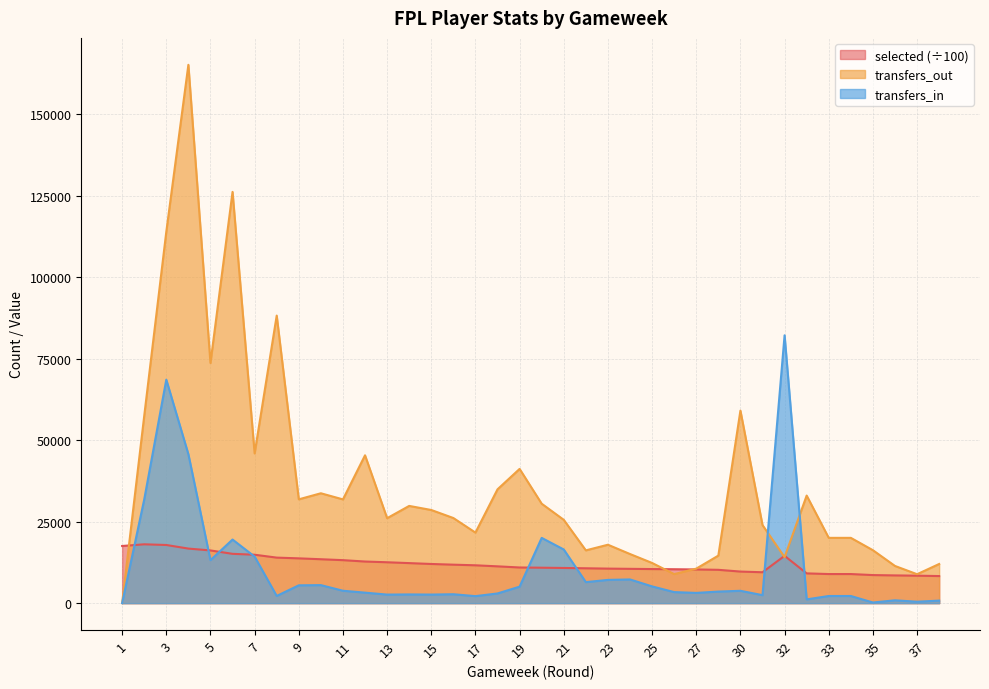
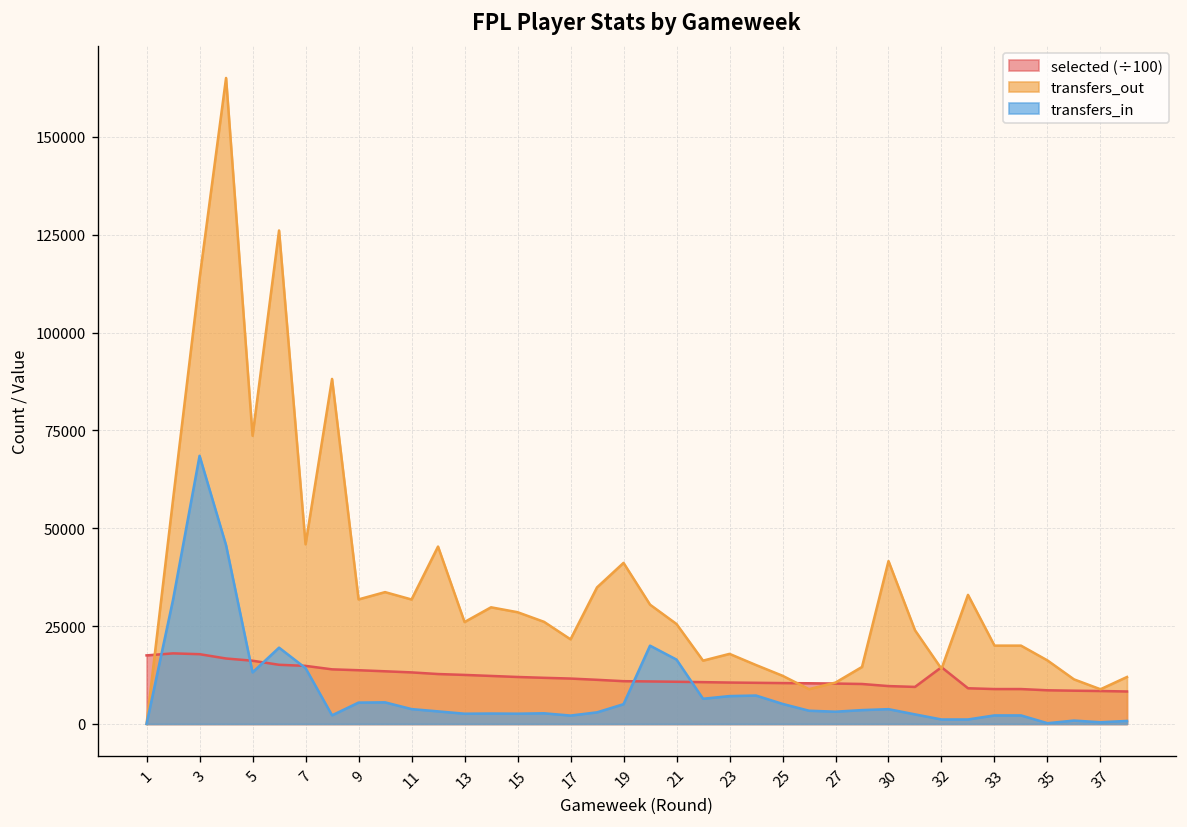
transfers_out, 30: 59000 -> 42000
transfers_in, 32: 82000 -> 1000
